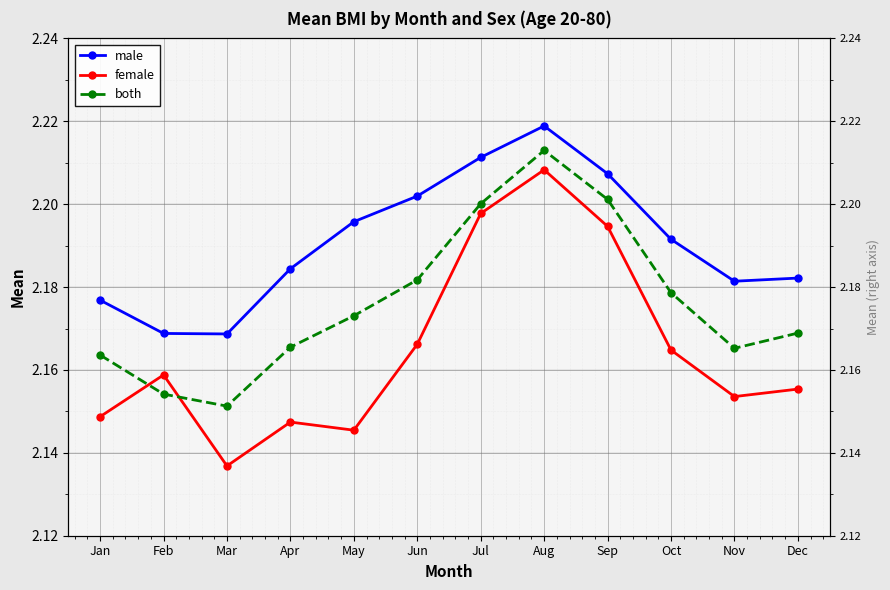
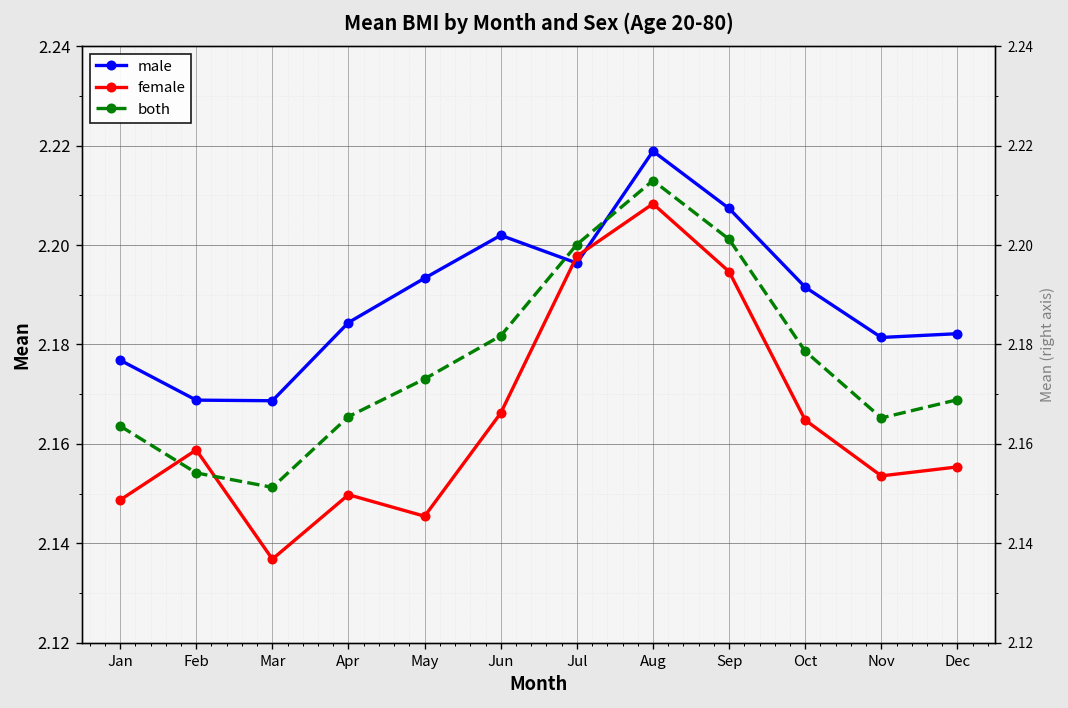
female, Apr: 2.147 -> 2.150
male, May: 2.196 -> 2.193
male, Jul: 2.211 -> 2.196
